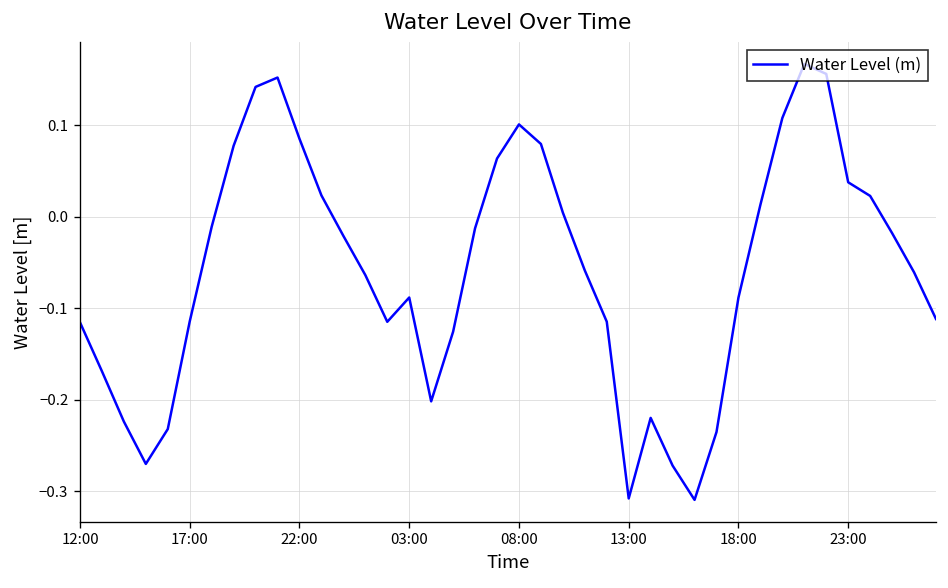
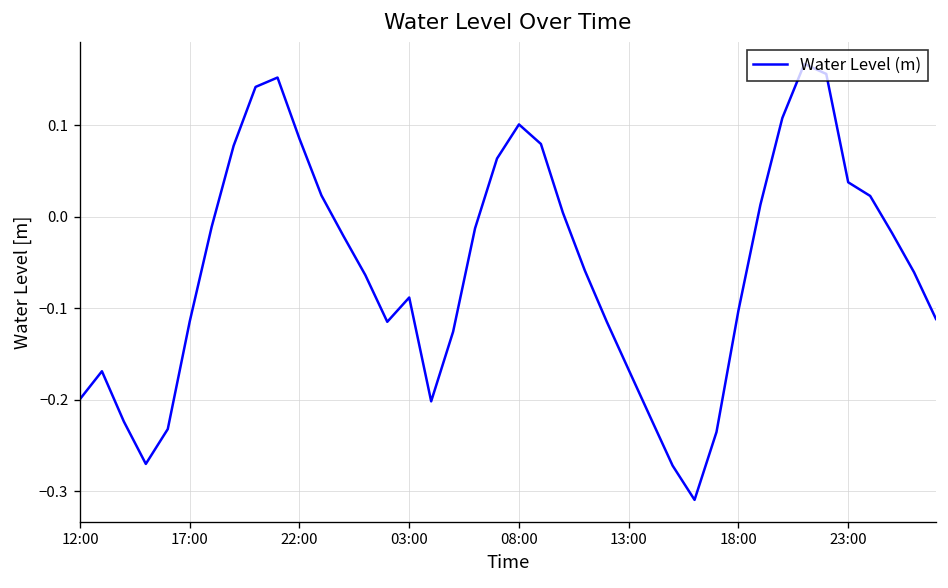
12:00: -0.12 -> -0.20
13:00: -0.31 -> -0.17
18:00: -0.09 -> -0.10
